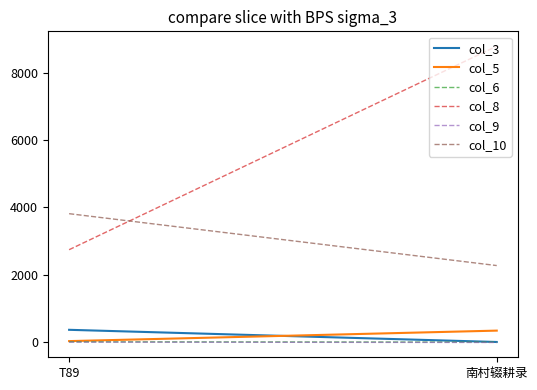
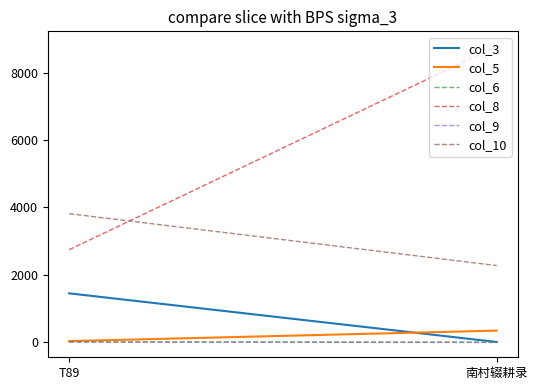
col_3, T89: 400 -> 1500
